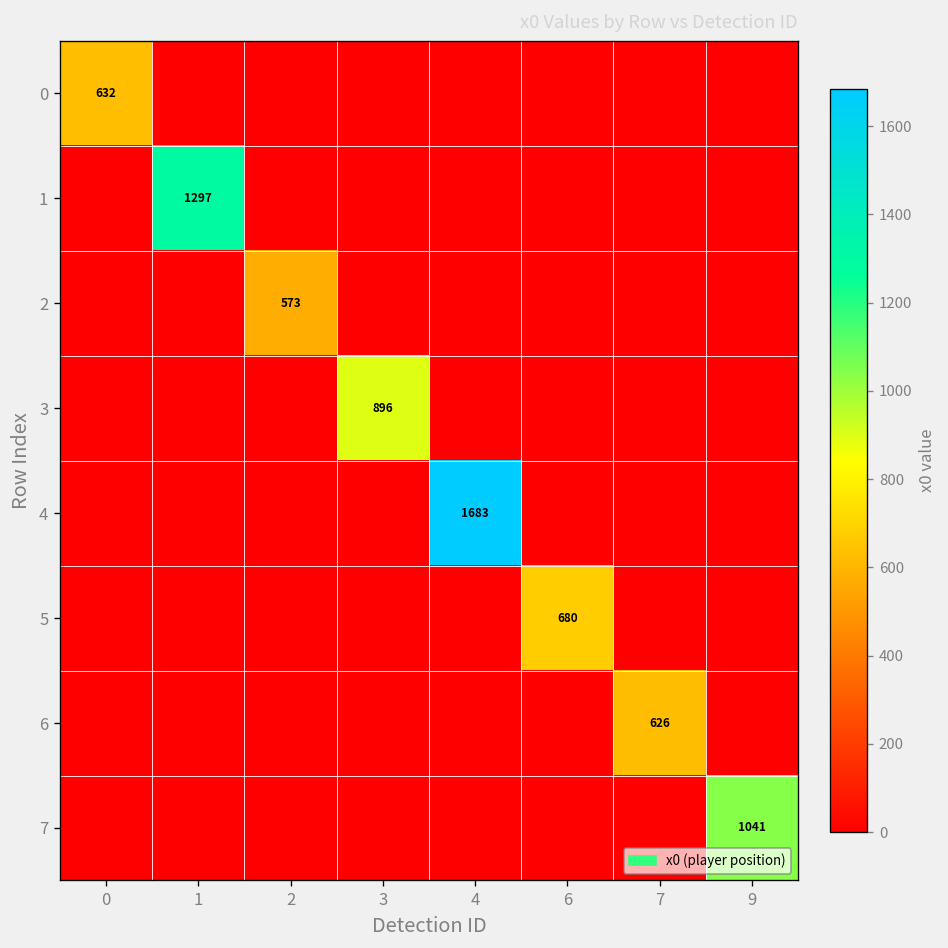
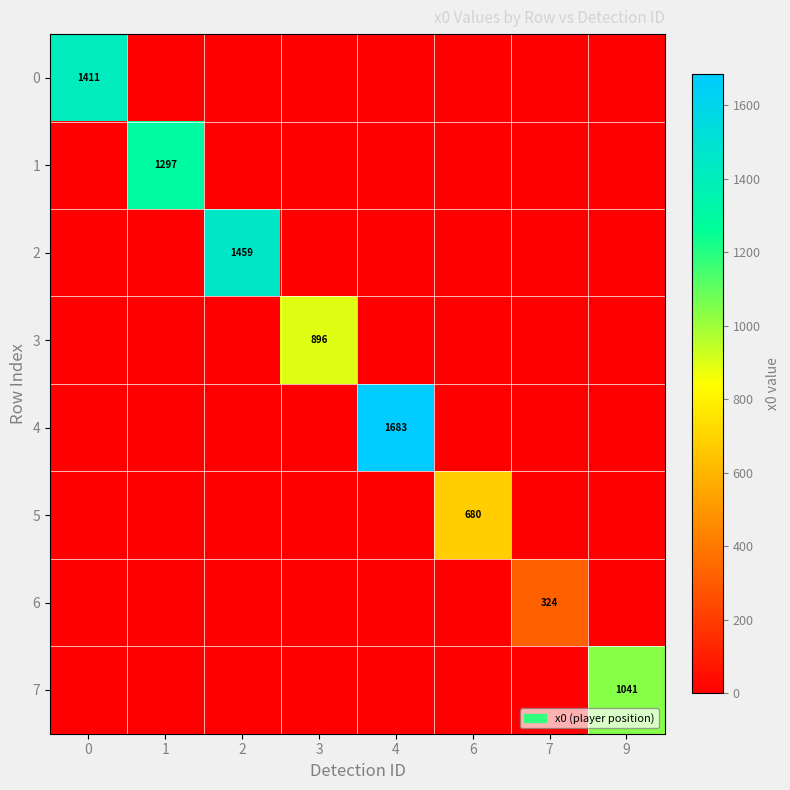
0, 0: 632 -> 1411
2, 2: 573 -> 1459
6, 7: 626 -> 324
